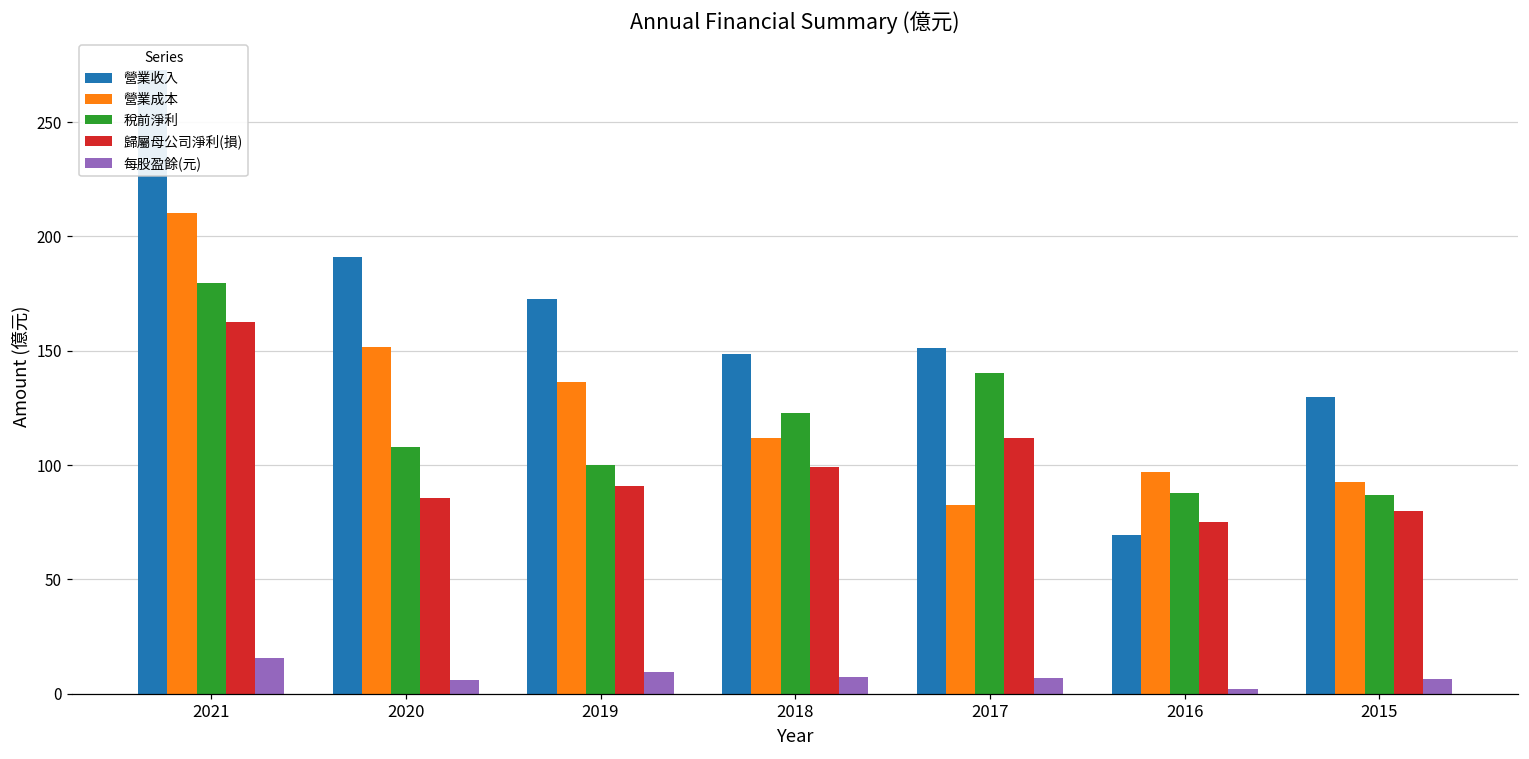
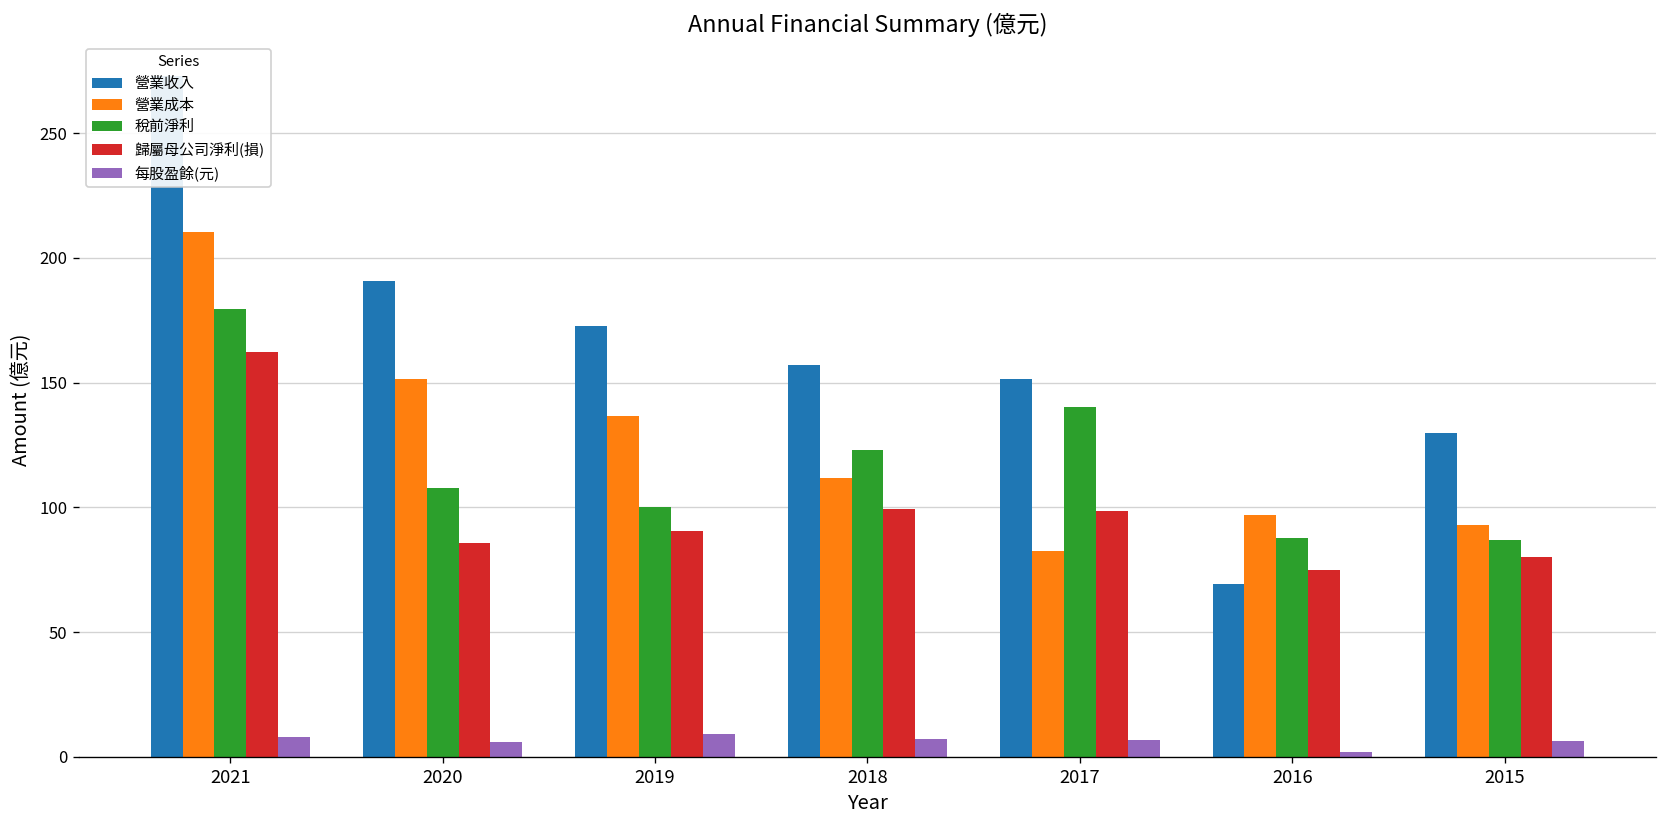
每股盈餘(元), 2021: 16 -> 8
營業收入, 2018: 149 -> 157
歸屬母公司淨利(損), 2017: 112 -> 99
